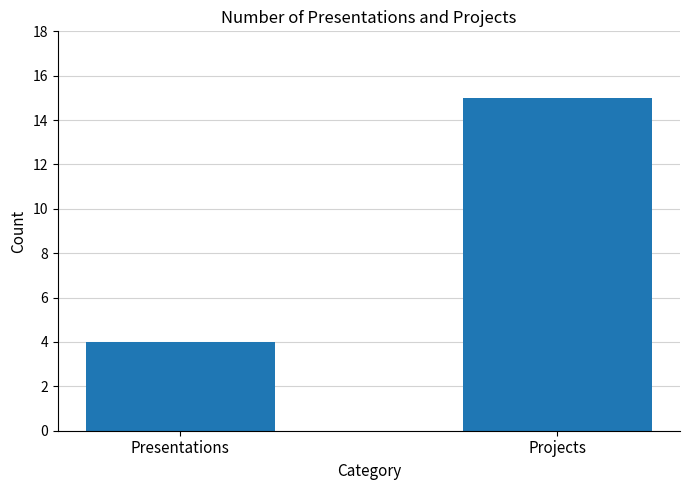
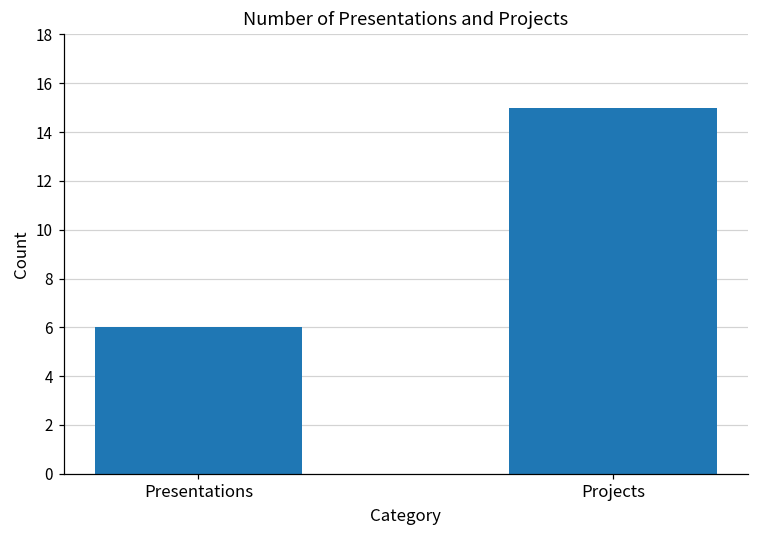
Presentations: 4 -> 6
